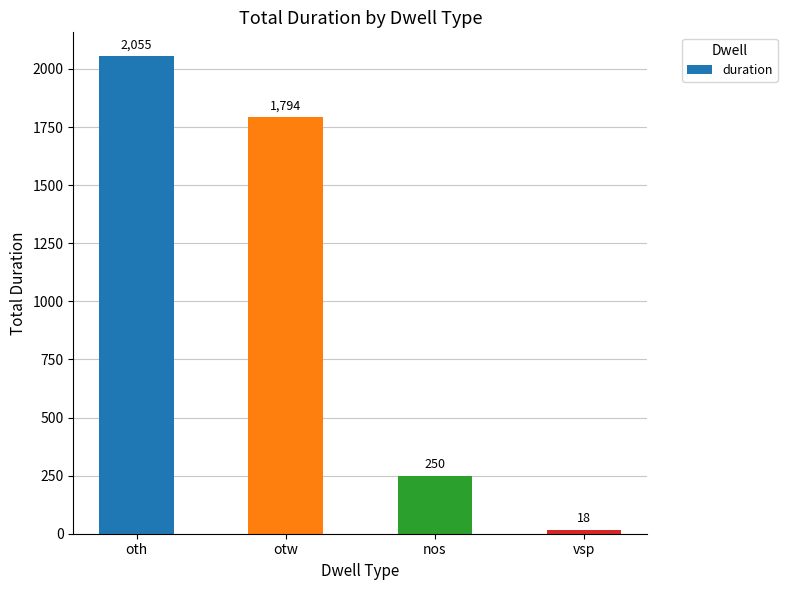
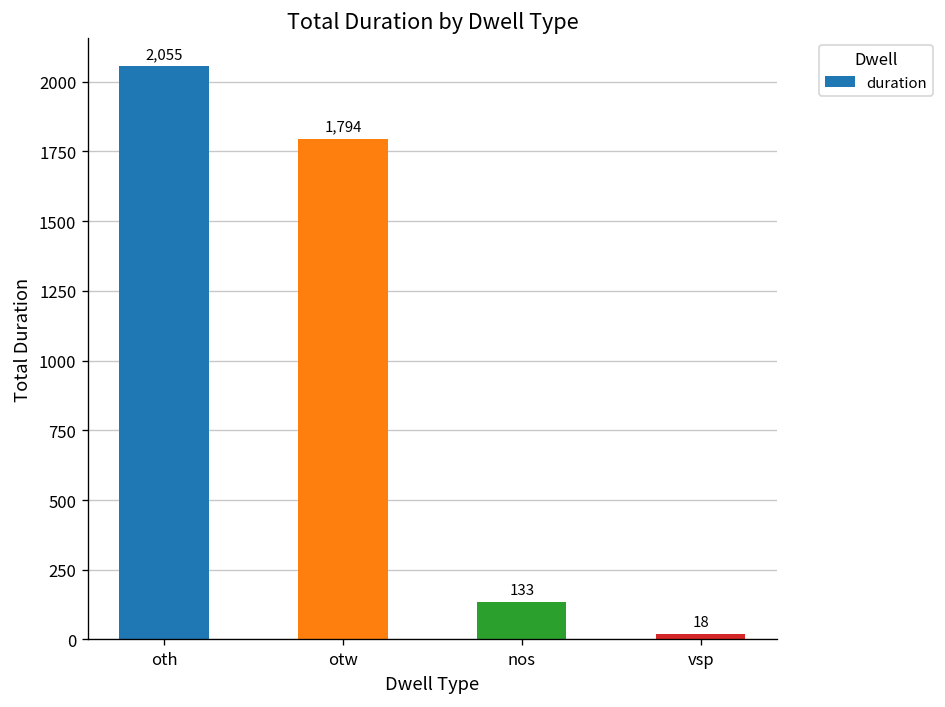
nos: 250 -> 133
